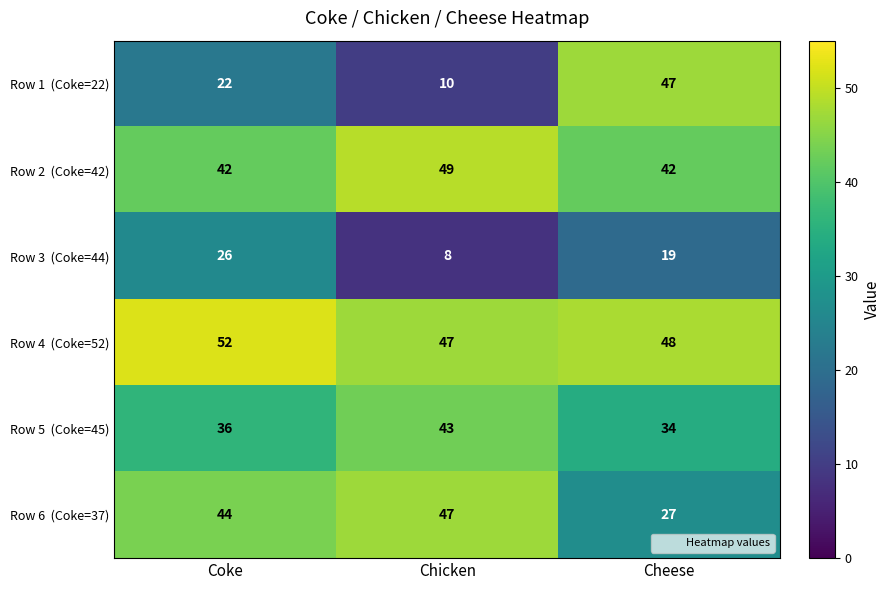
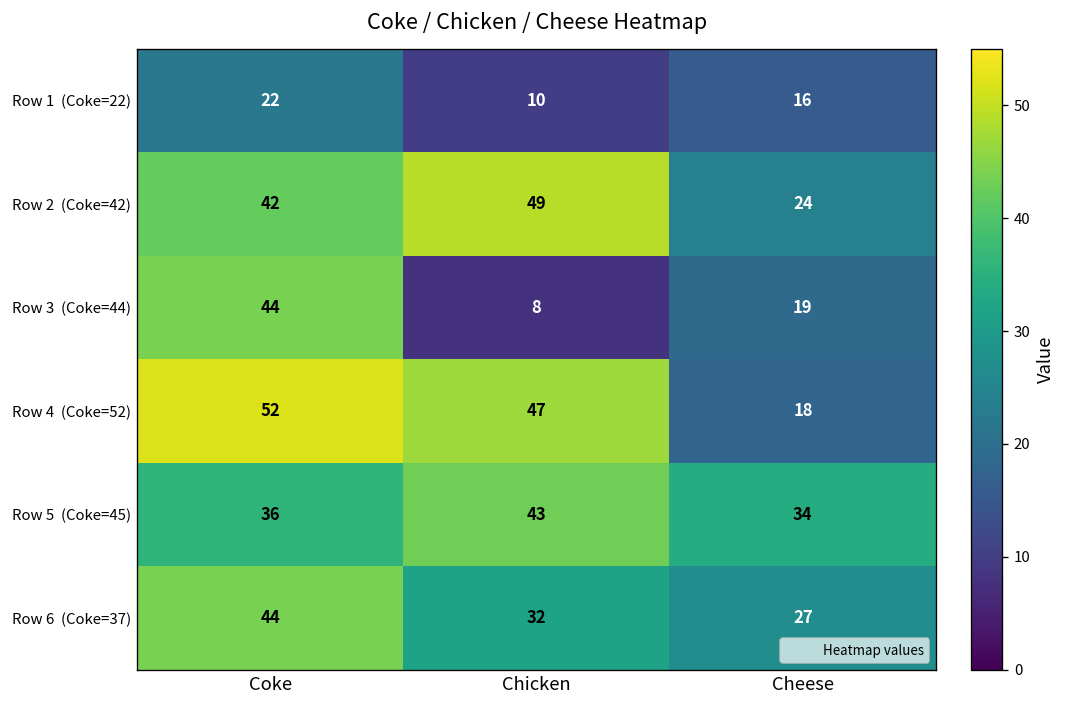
Row 1 (Coke=22), Cheese: 47 -> 16
Row 2 (Coke=42), Cheese: 42 -> 24
Row 3 (Coke=44), Coke: 26 -> 44
Row 4 (Coke=52), Cheese: 48 -> 18
Row 6 (Coke=37), Chicken: 47 -> 32
